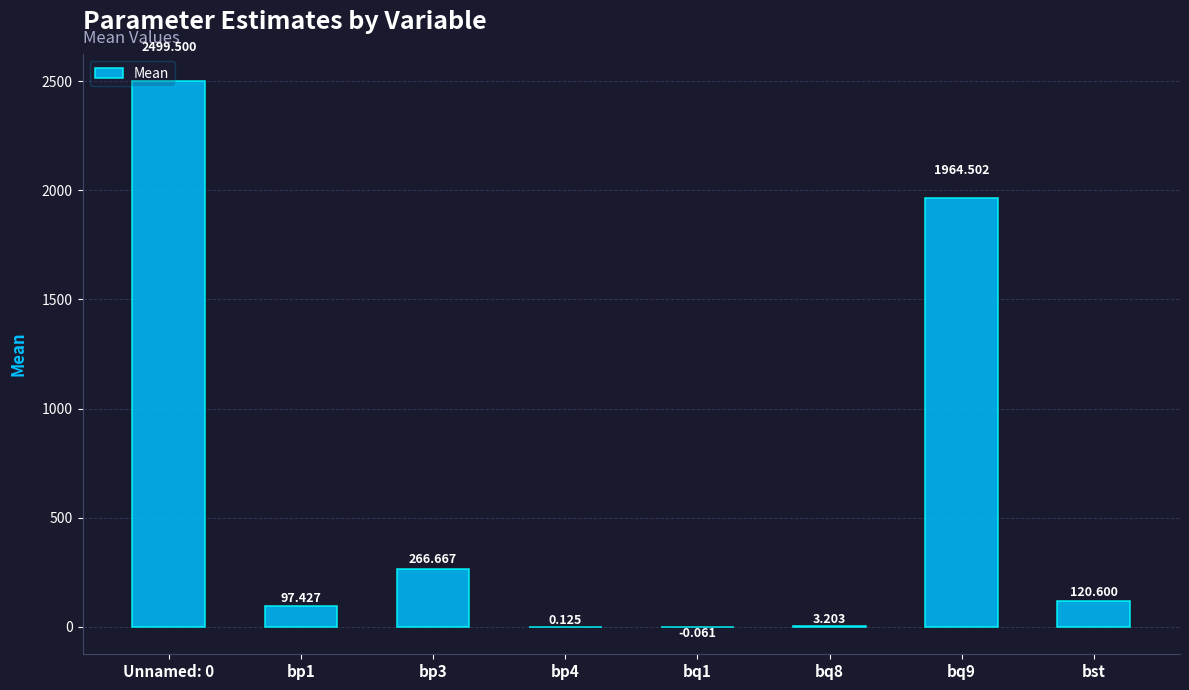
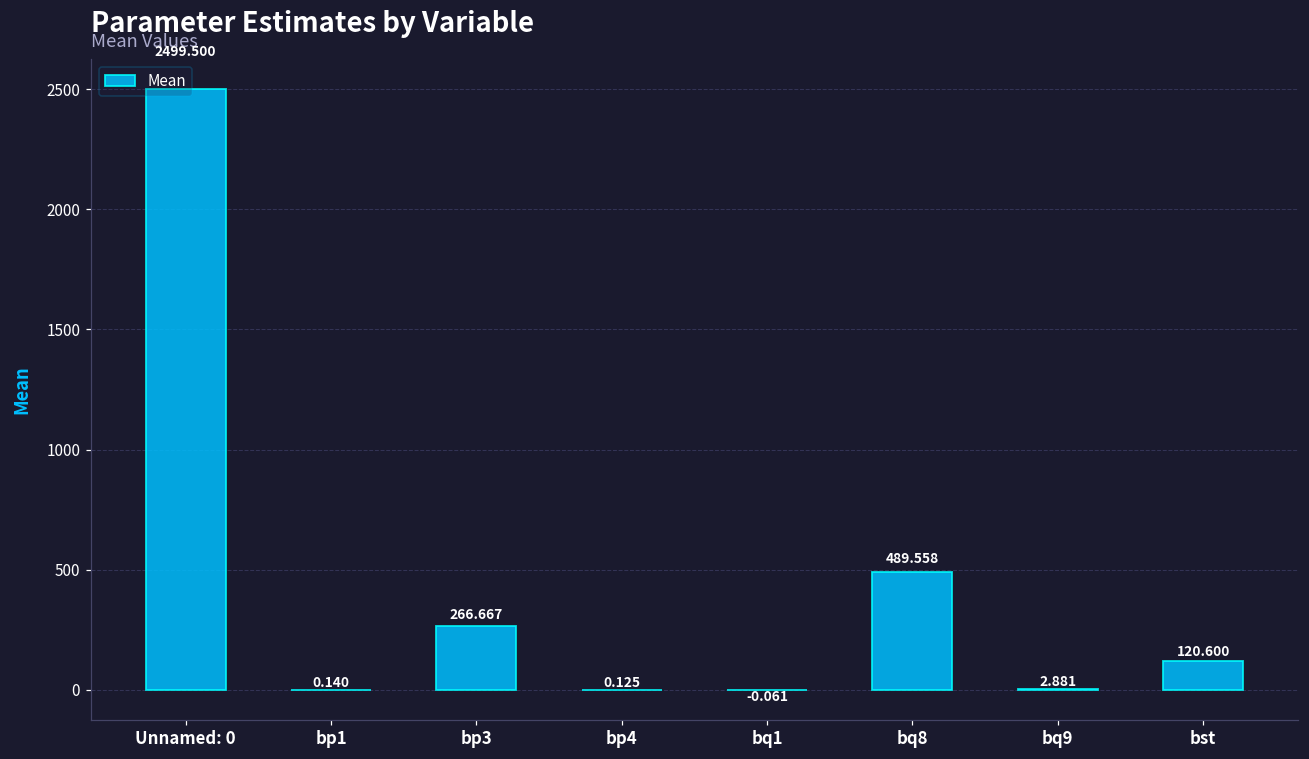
bp1: 97.427 -> 0.140
bq8: 3.203 -> 489.558
bq9: 1964.502 -> 2.881
